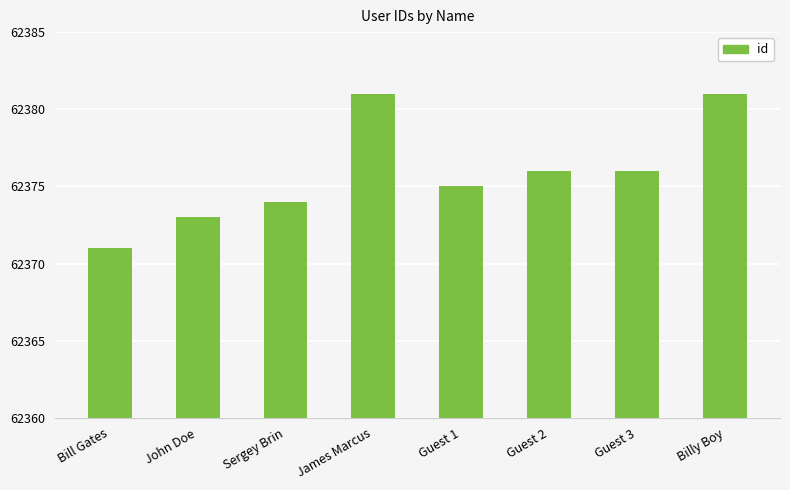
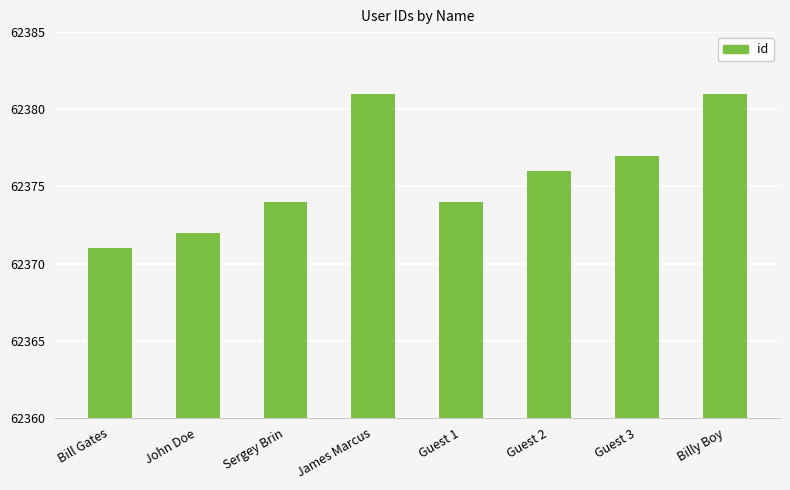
John Doe: 62373 -> 62372
Guest 1: 62375 -> 62374
Guest 3: 62376 -> 62377
